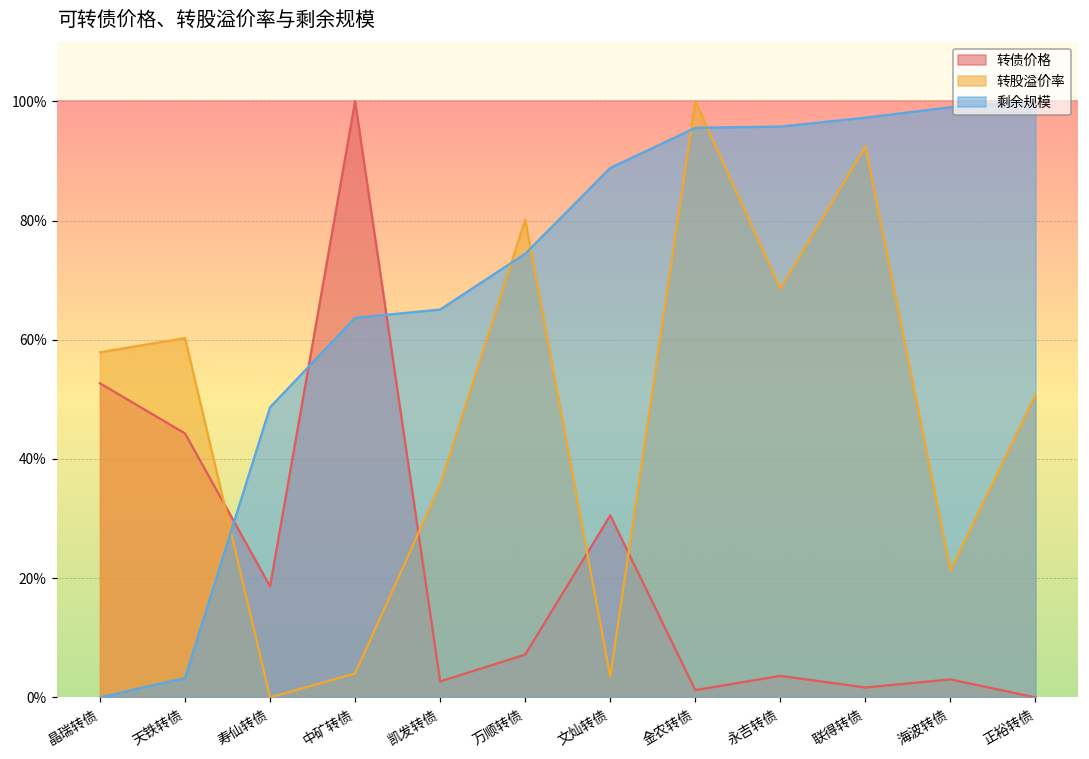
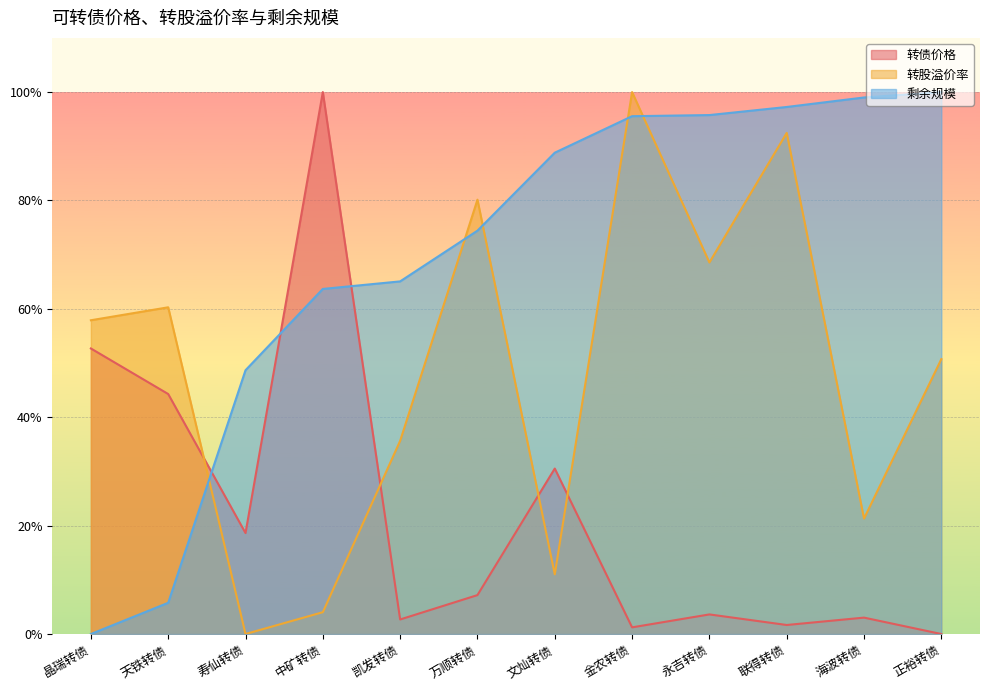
剩余规模, 天铁转债: 3% -> 6%
转股溢价率, 文灿转债: 3% -> 11%
